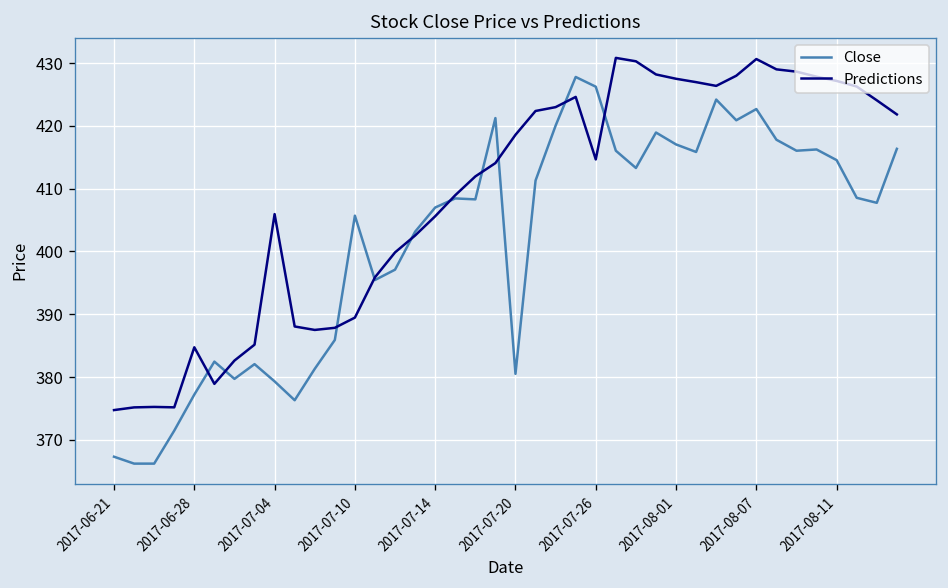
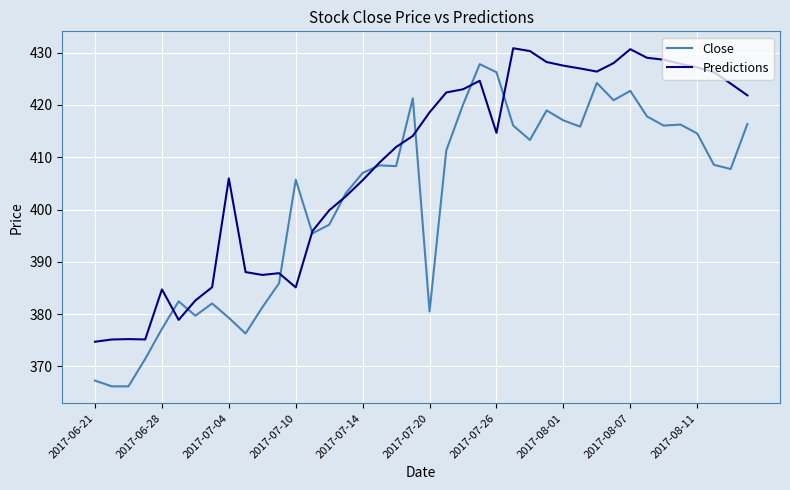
Predictions, 2017-07-10: 389 -> 385
